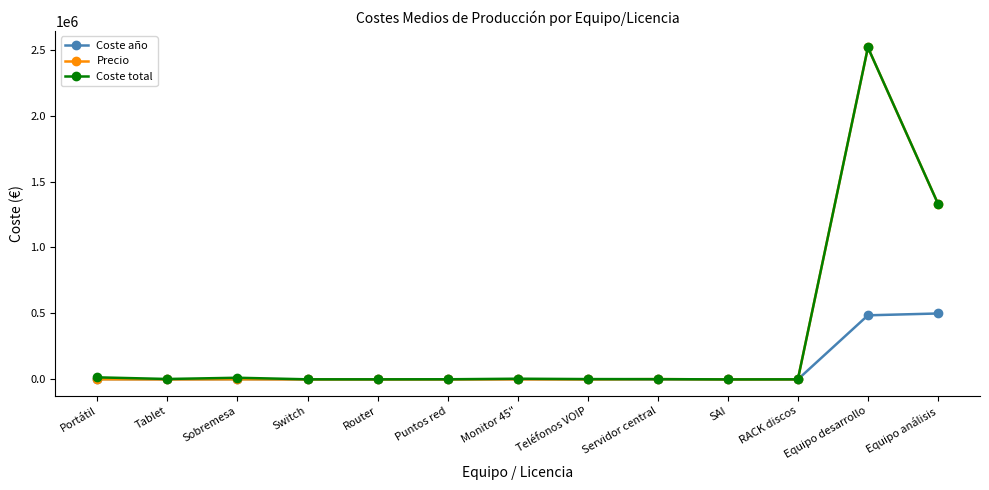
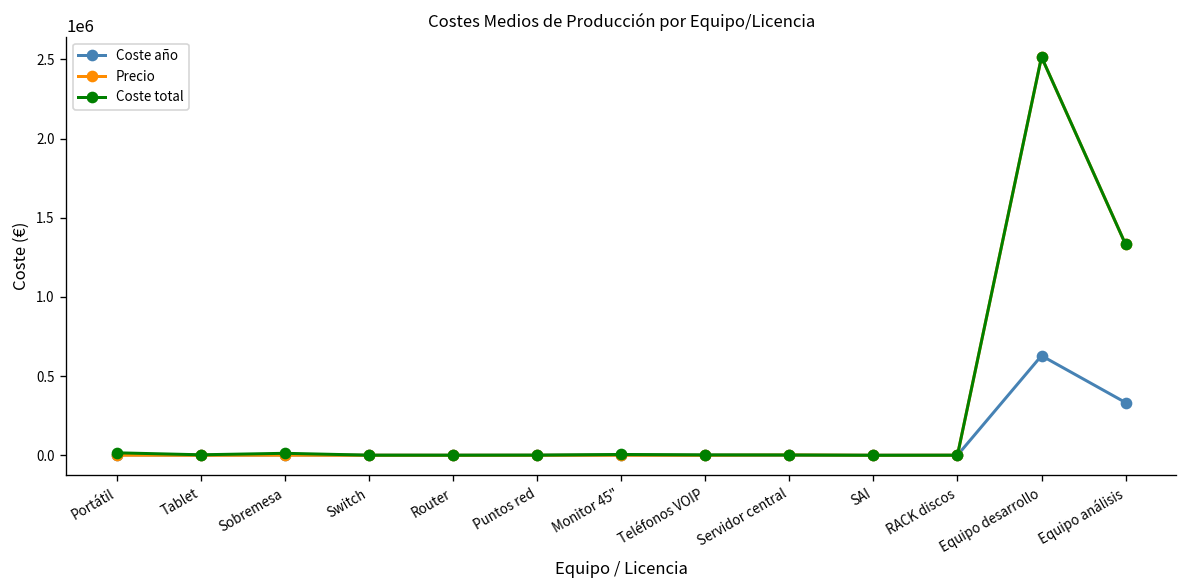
Coste año, Equipo desarrollo: 490000 -> 630000
Coste año, Equipo análisis: 500000 -> 330000
